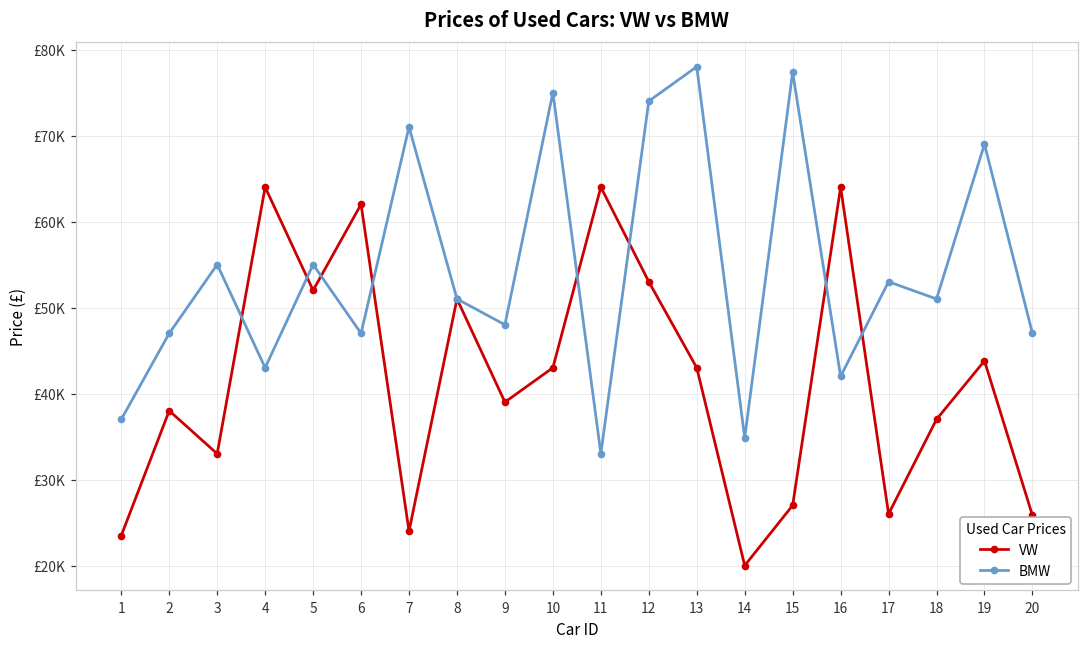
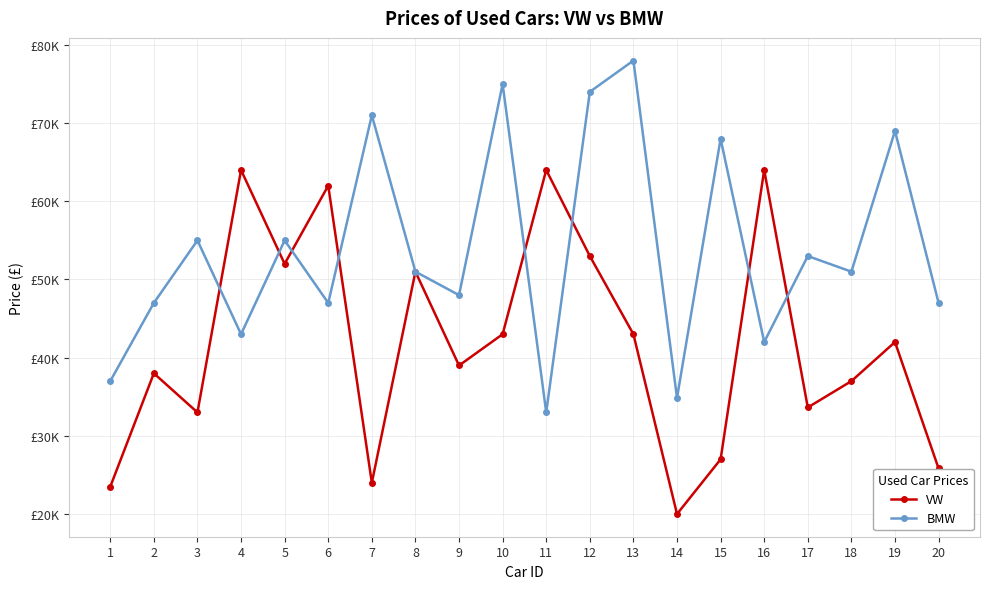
BMW, 15: £77000 -> £68000
VW, 17: £26000 -> £34000
VW, 19: £44000 -> £42000
